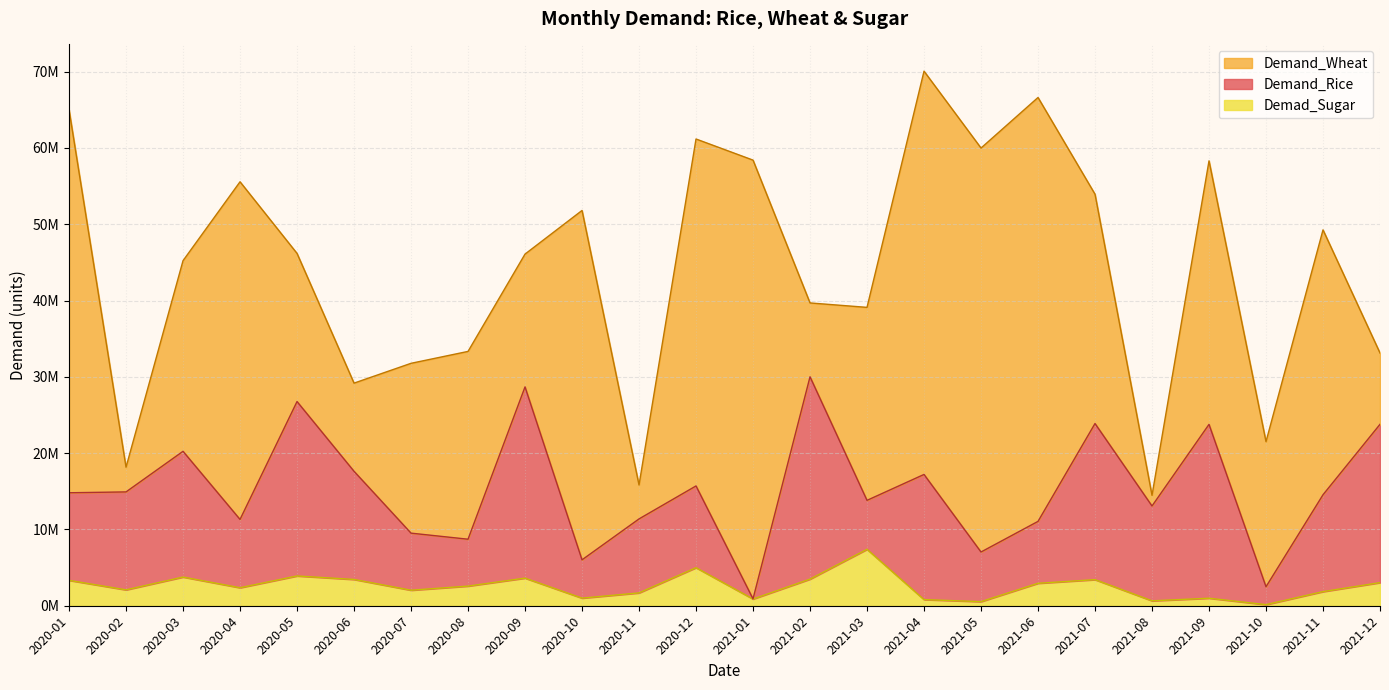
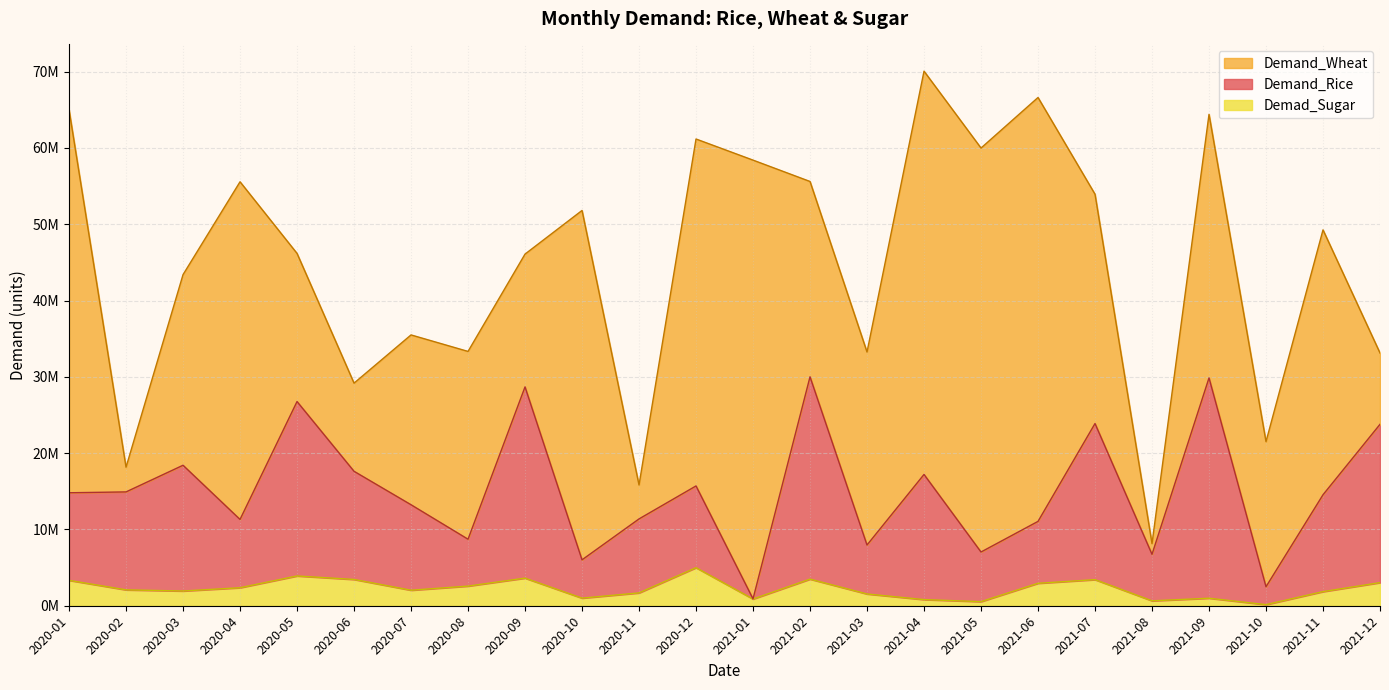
Demad_Sugar, 2020-03: 4000000 -> 2000000
Demand_Rice, 2020-07: 7000000 -> 11000000
Demand_Wheat, 2021-02: 10000000 -> 26000000
Demad_Sugar, 2021-03: 7000000 -> 2000000
Demand_Rice, 2021-08: 12000000 -> 6000000
Demand_Rice, 2021-09: 23000000 -> 29000000
